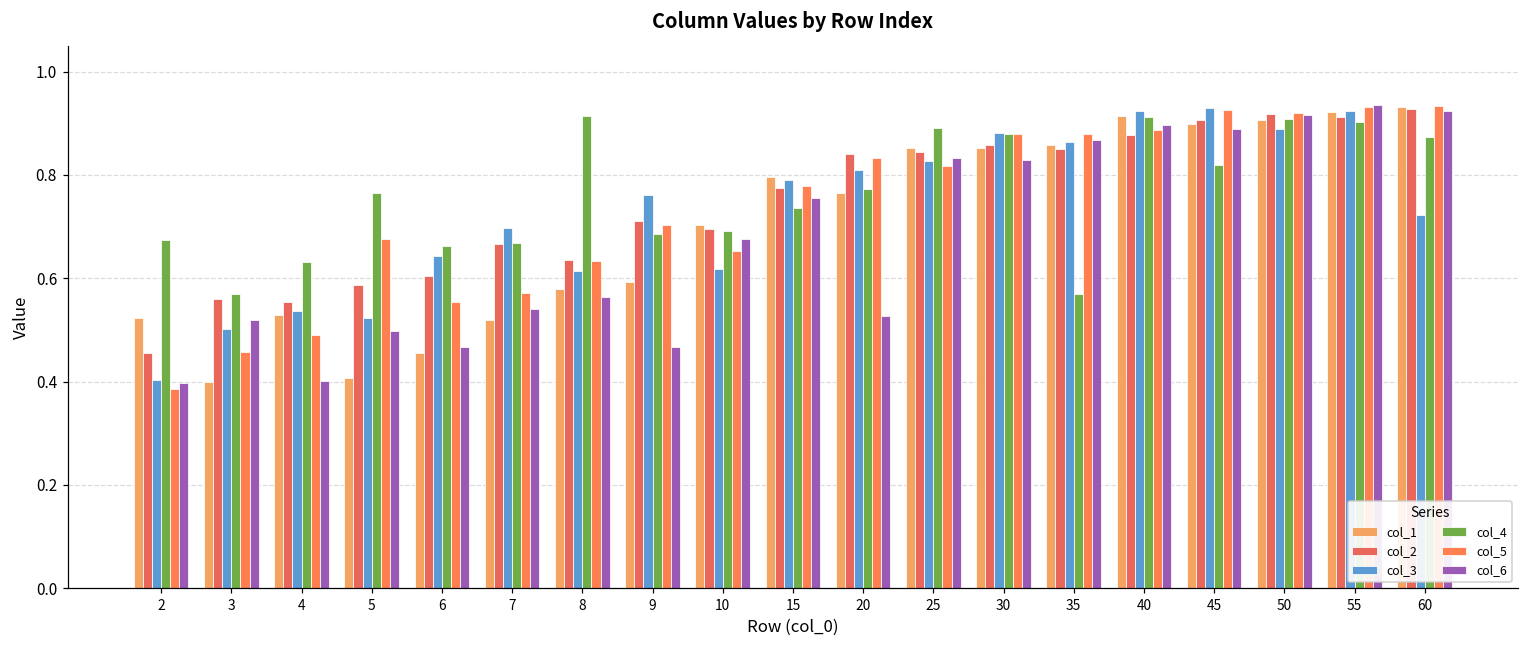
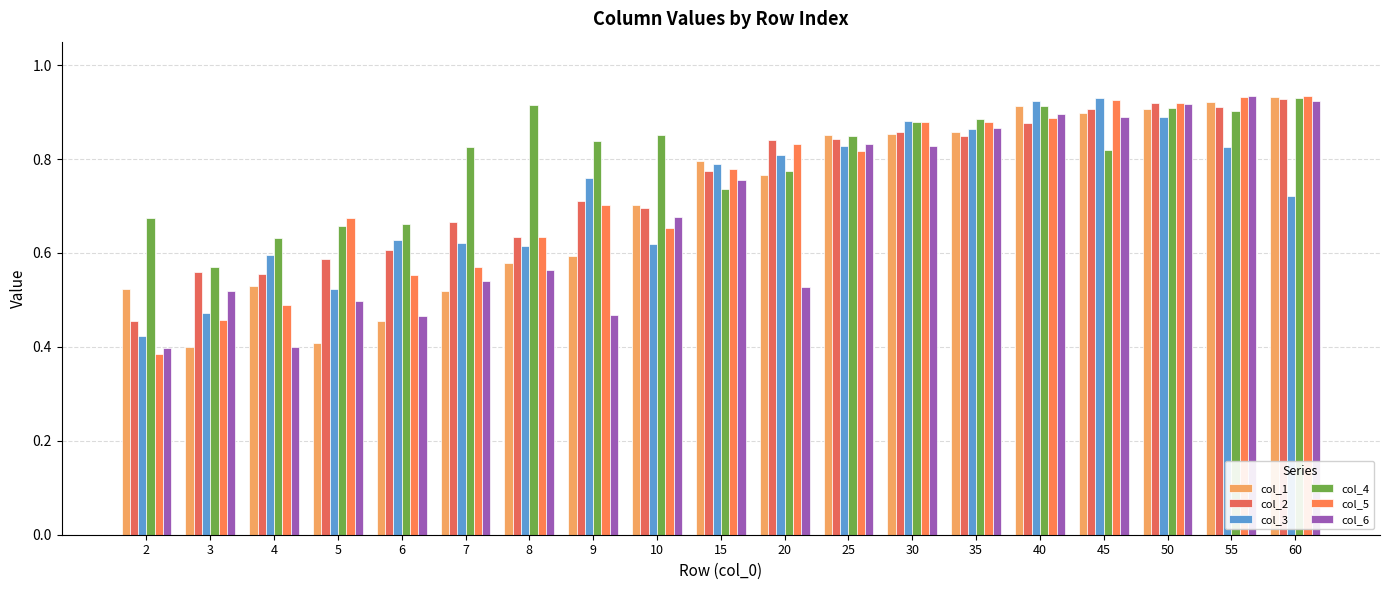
col_3, 2: 0.40 -> 0.42
col_3, 3: 0.50 -> 0.47
col_3, 4: 0.54 -> 0.59
col_4, 5: 0.76 -> 0.66
col_3, 6: 0.64 -> 0.63
col_3, 7: 0.70 -> 0.62
col_4, 7: 0.67 -> 0.83
col_4, 9: 0.69 -> 0.84
col_4, 10: 0.69 -> 0.85
col_4, 25: 0.89 -> 0.85
col_4, 35: 0.57 -> 0.89
col_3, 55: 0.92 -> 0.83
col_4, 60: 0.87 -> 0.93
